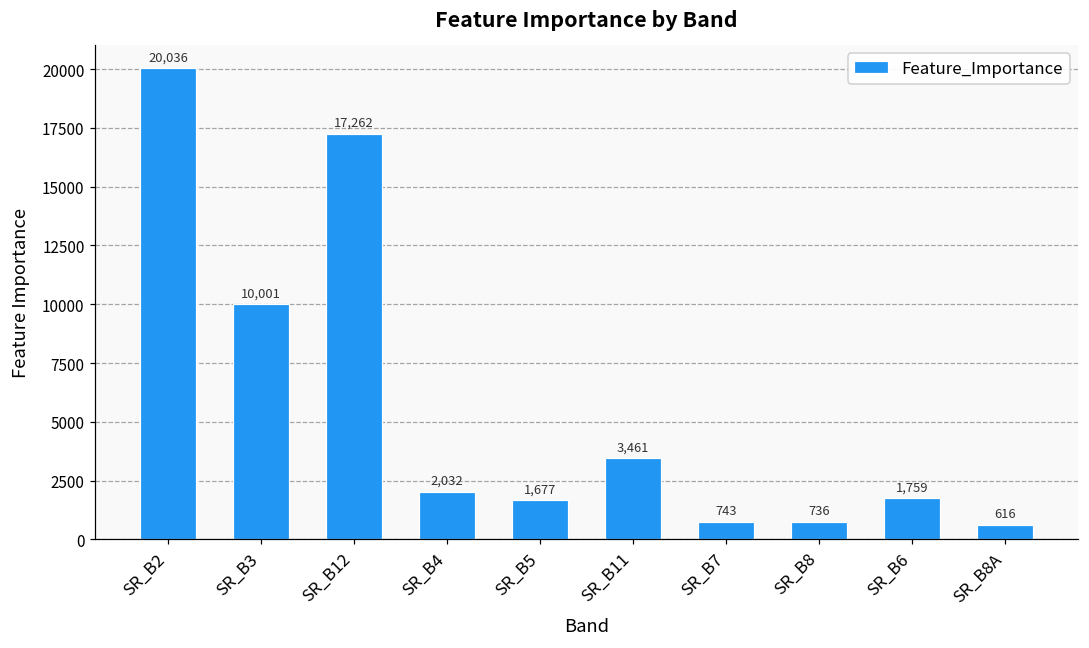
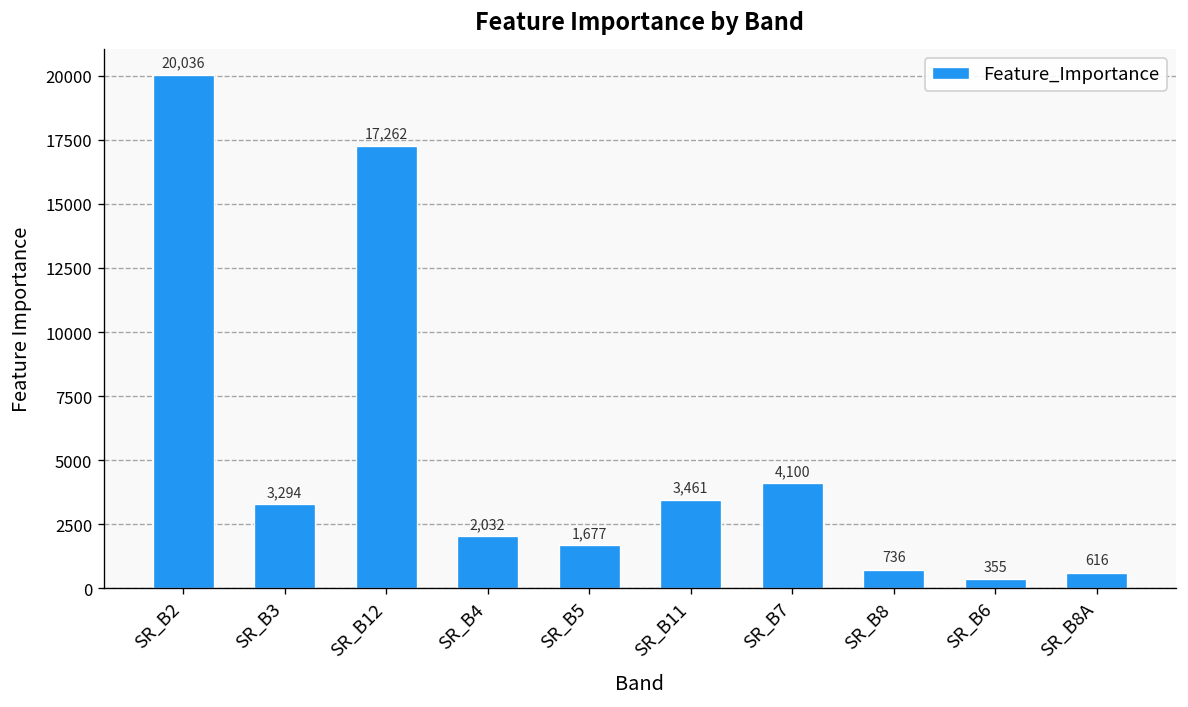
SR_B3: 10,001 -> 3,294
SR_B7: 743 -> 4,100
SR_B6: 1,759 -> 355
